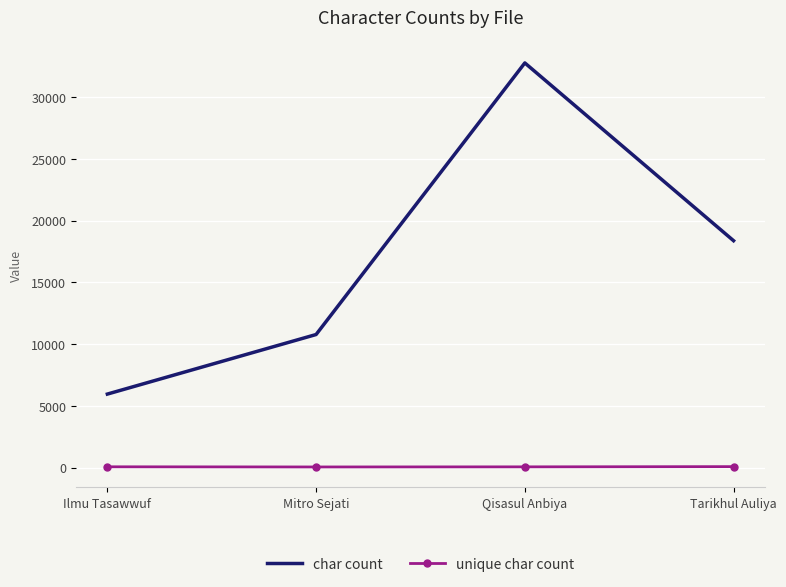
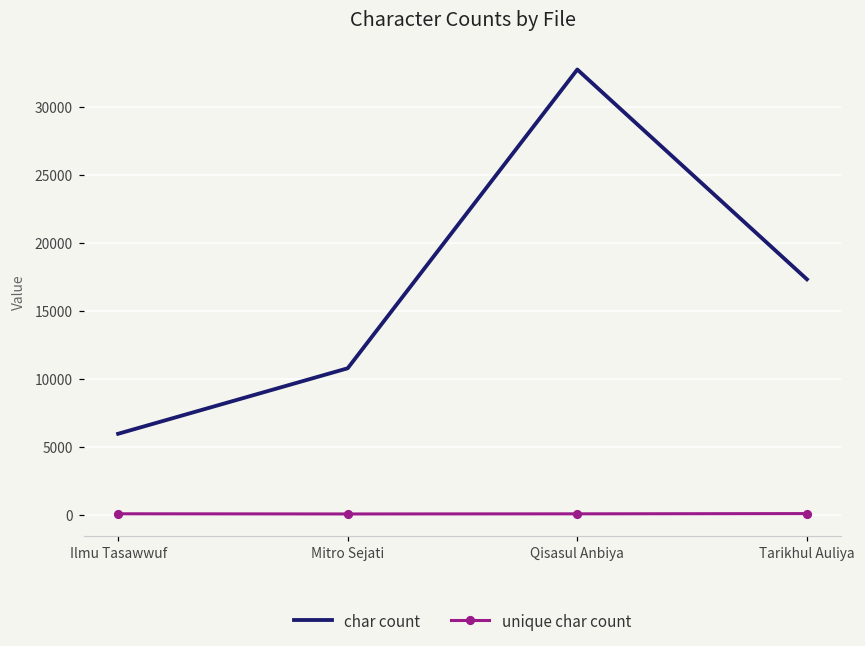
char count, Tarikhul Auliya: 18400 -> 17300
